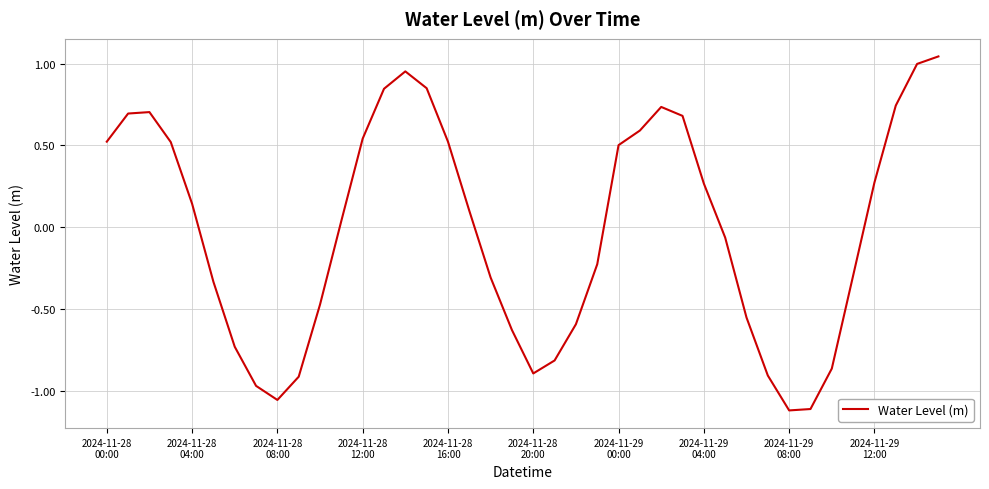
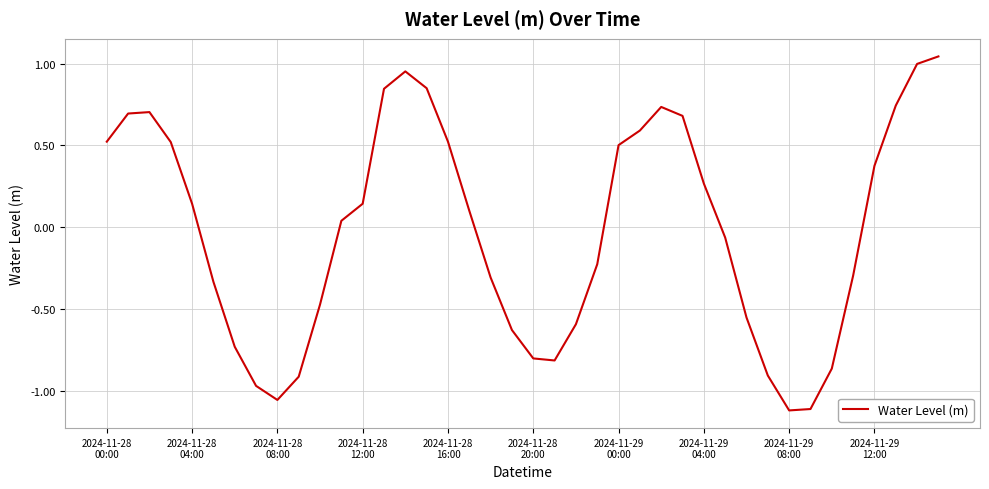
2024-11-28 12:00: 0.54 -> 0.14
2024-11-28 20:00: -0.90 -> -0.80
2024-11-29 12:00: 0.27 -> 0.37
